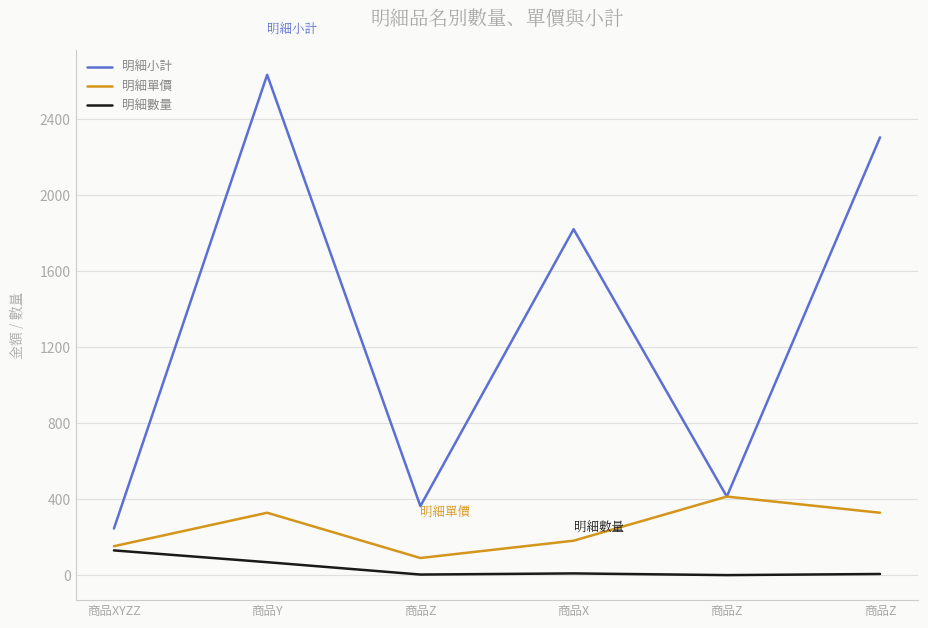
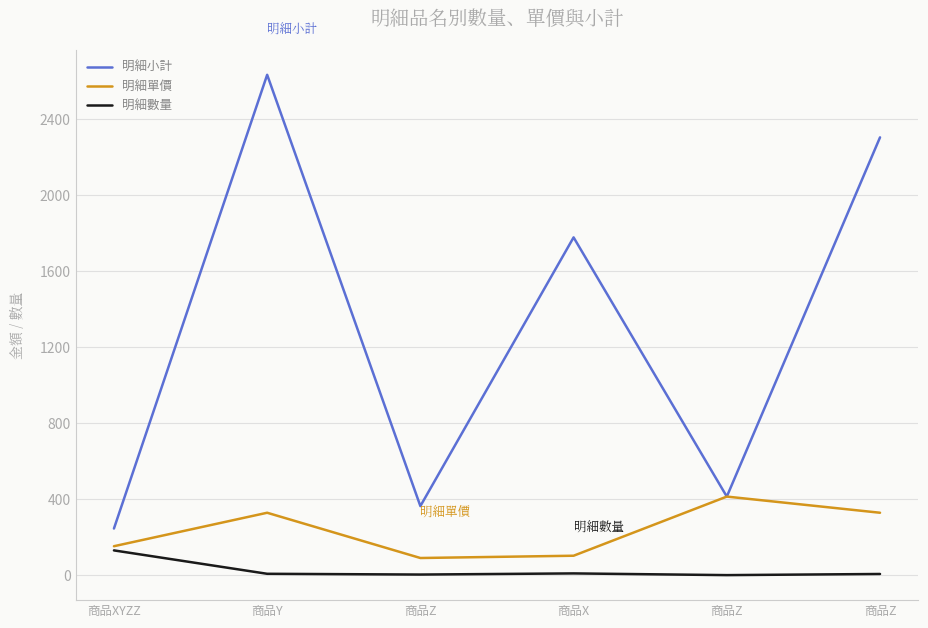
明細數量, 商品Y: 70 -> 10
明細小計, 商品X: 1820 -> 1780
明細單價, 商品X: 180 -> 100
